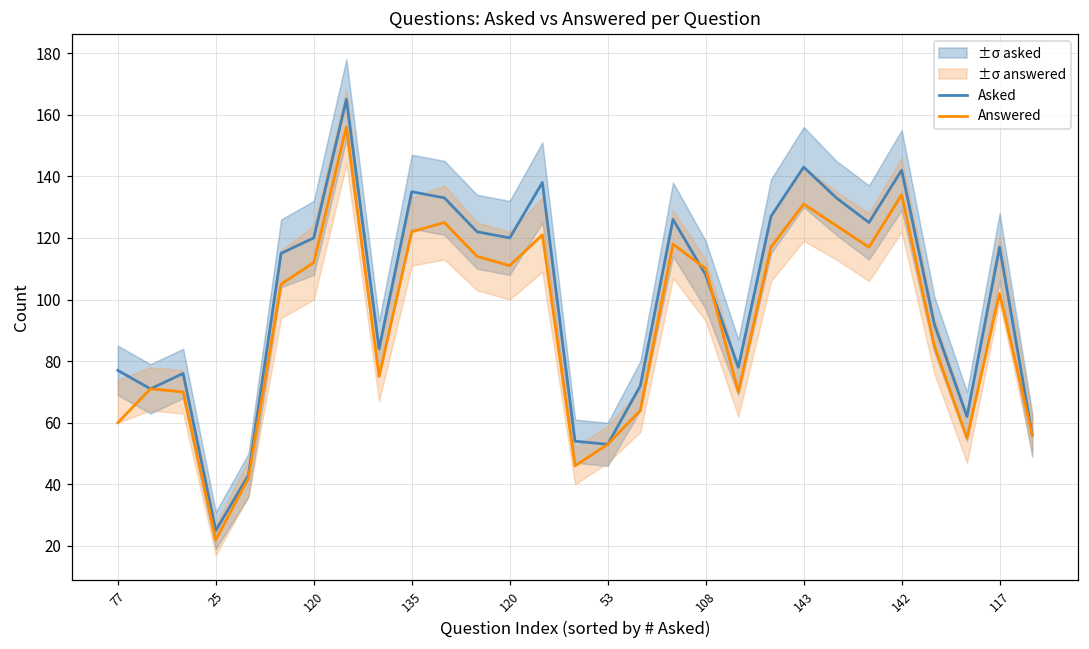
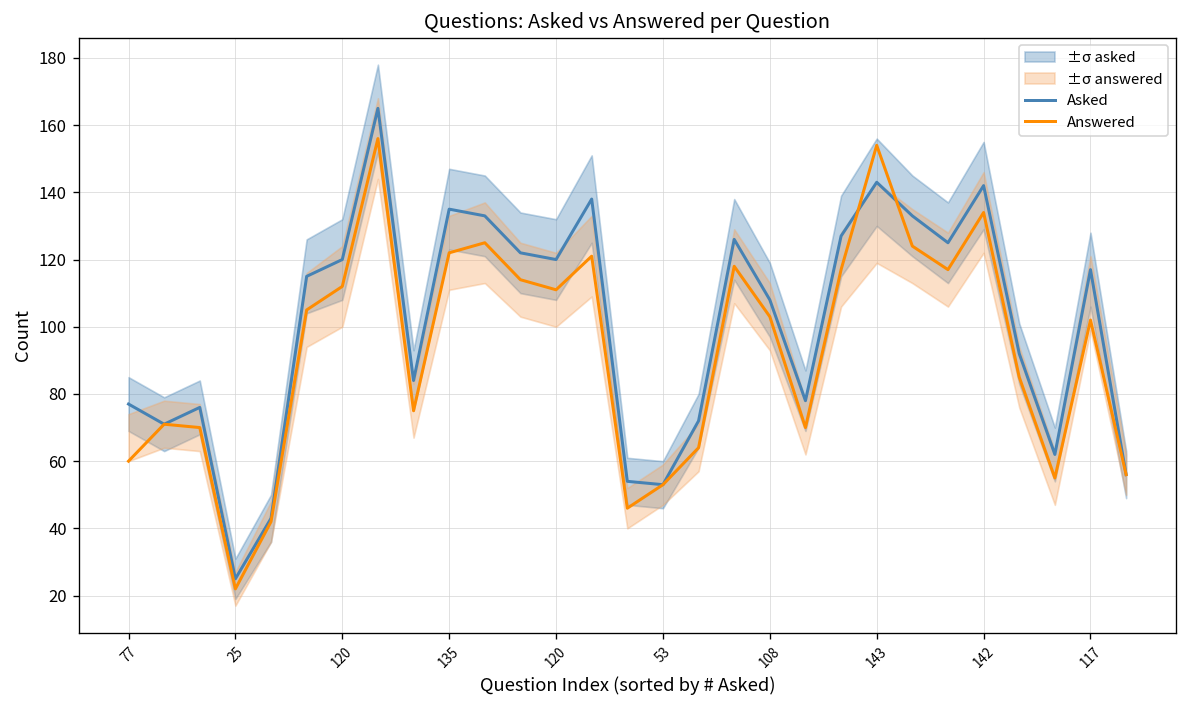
Answered, 108: 110 -> 103
Answered, 143: 131 -> 154
